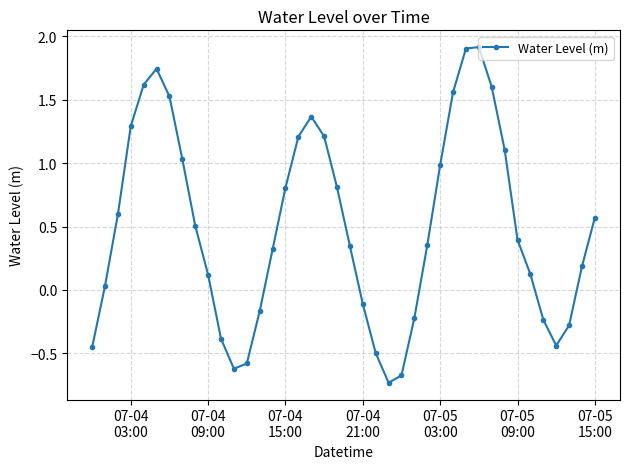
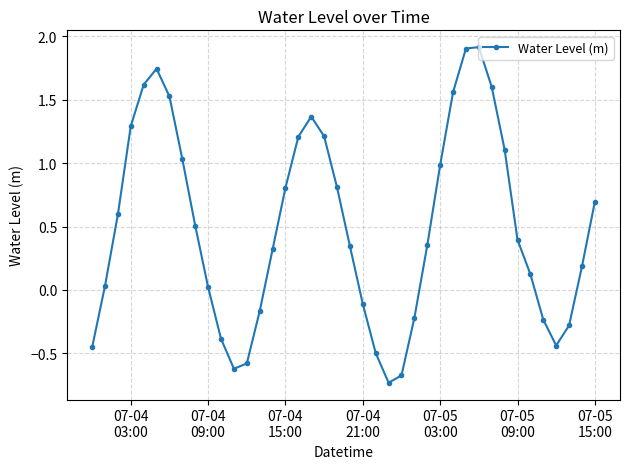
07-04 09:00: 0.12 -> 0.02
07-05 15:00: 0.57 -> 0.70
